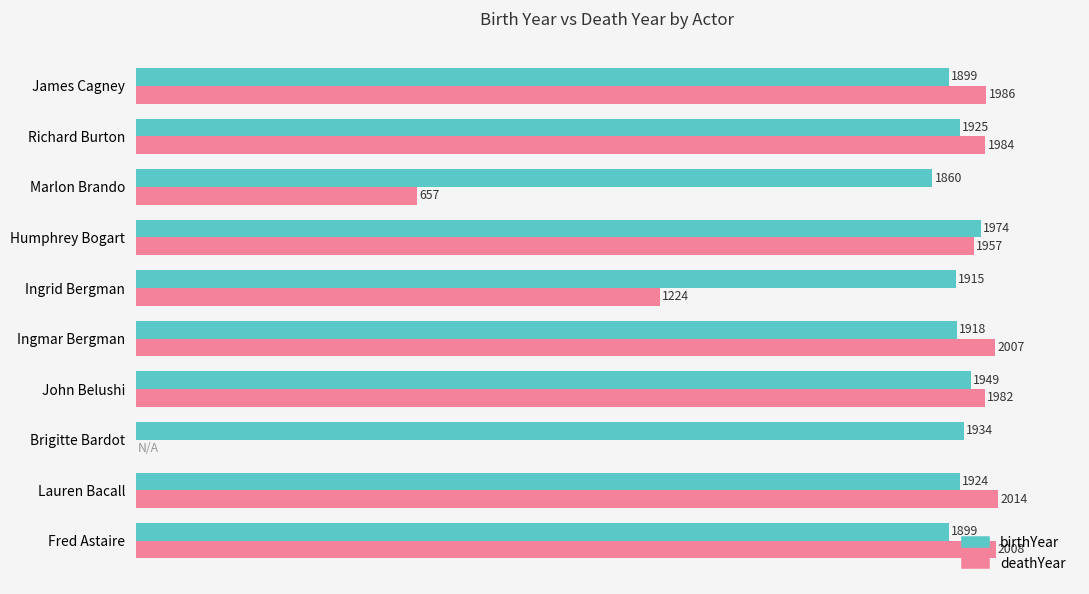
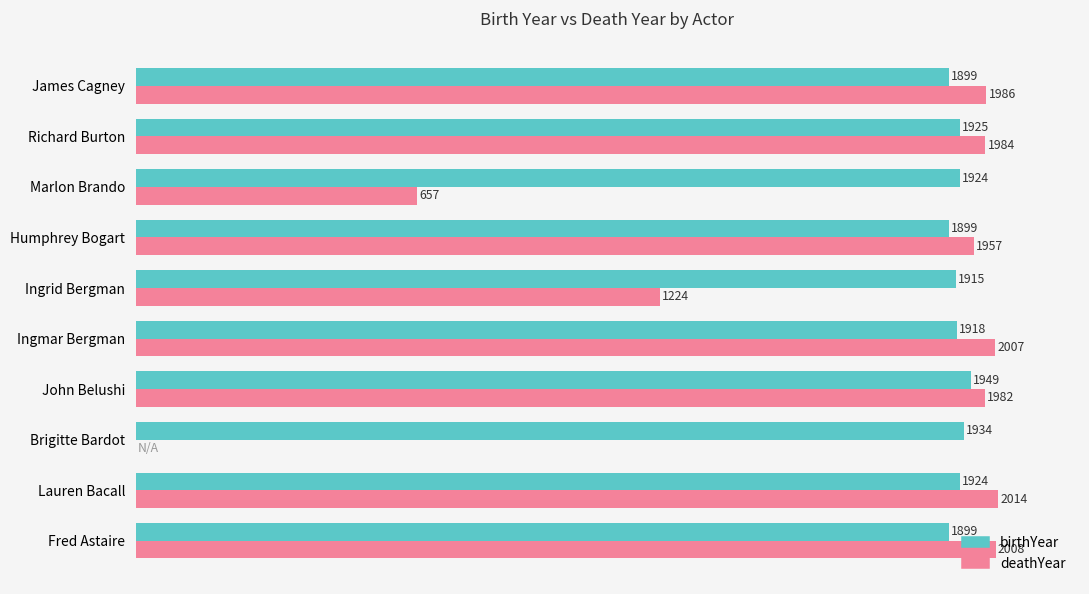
birthYear, Marlon Brando: 1860 -> 1924
birthYear, Humphrey Bogart: 1974 -> 1899
